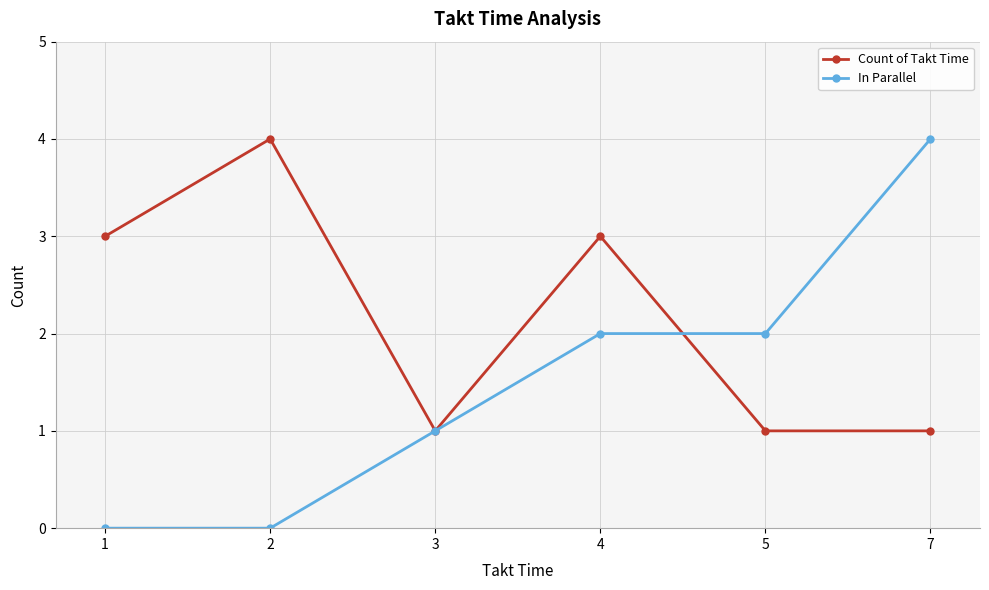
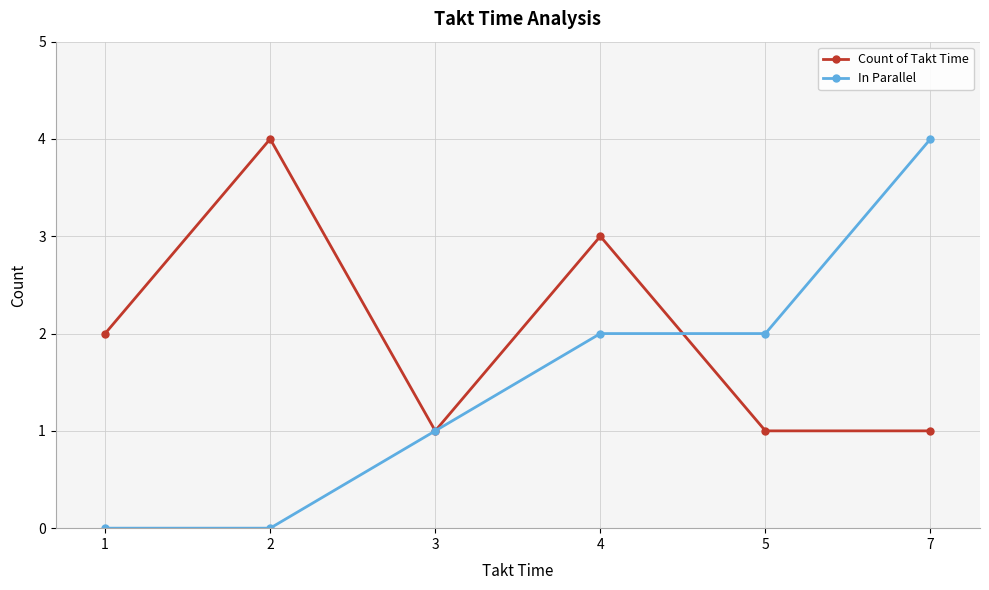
Count of Takt Time, 1: 3 -> 2
